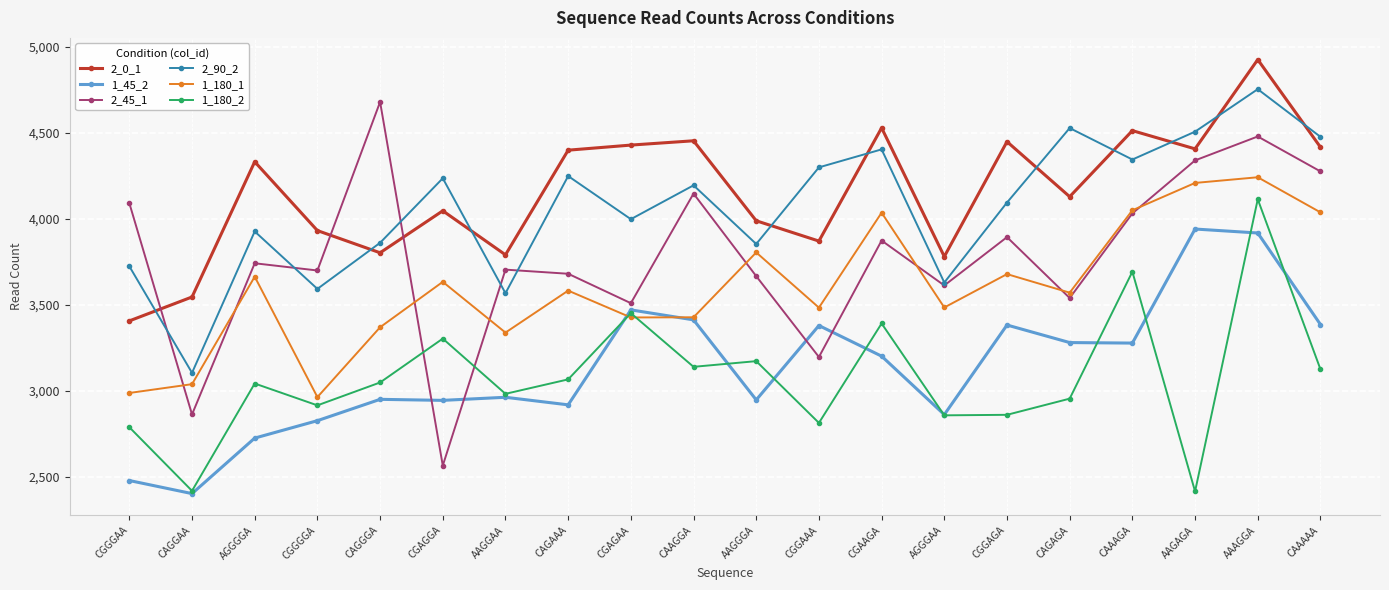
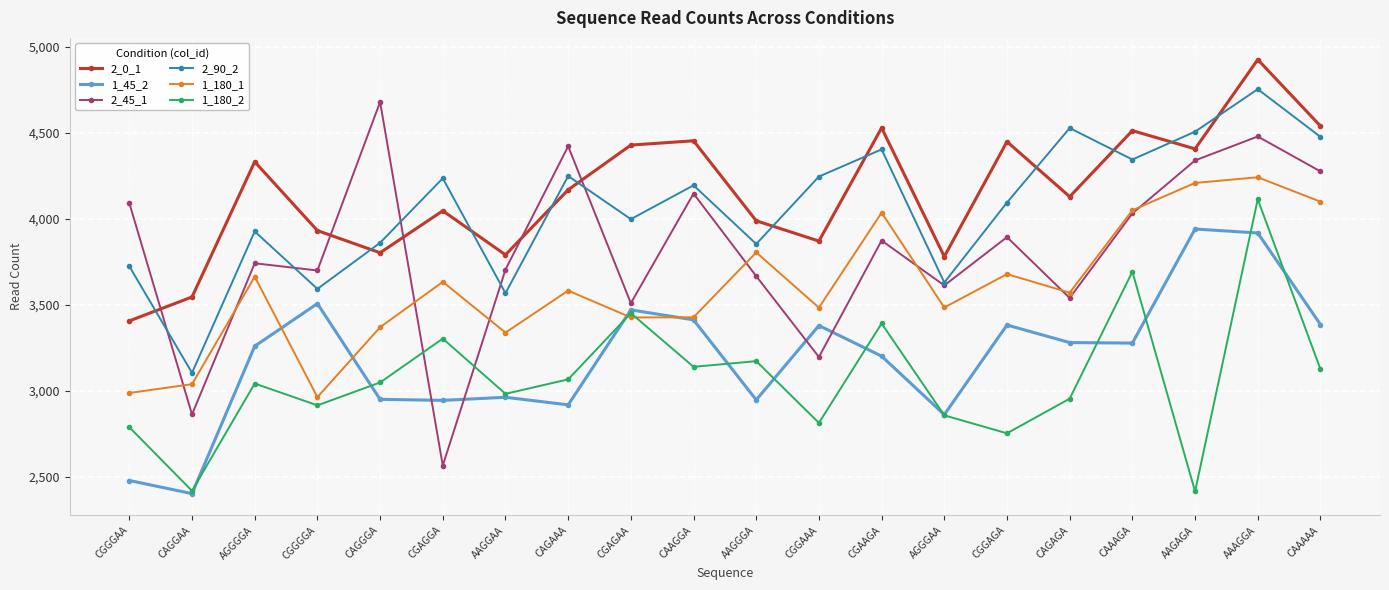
1_45_2, AGGGGA: 2,730 -> 3,260
1_45_2, CGGGGA: 2,830 -> 3,510
2_0_1, CAGAAA: 4,400 -> 4,170
2_45_1, CAGAAA: 3,680 -> 4,420
2_90_2, CGGAAA: 4,300 -> 4,250
1_180_2, CGGAGA: 2,860 -> 2,750
2_0_1, CAAAAA: 4,420 -> 4,540
1_180_1, CAAAAA: 4,040 -> 4,100
